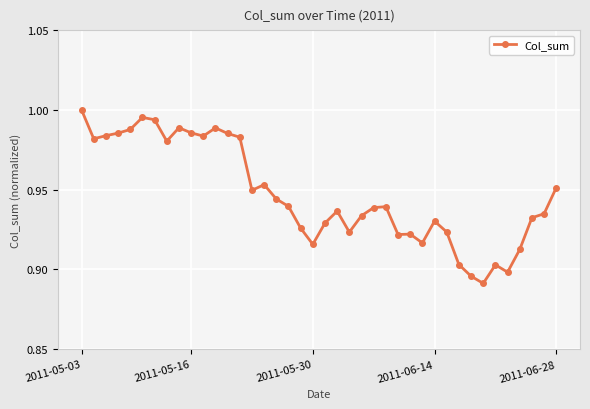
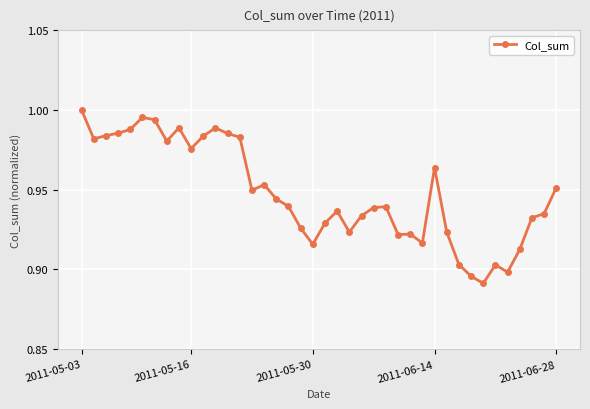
2011-05-16: 0.986 -> 0.976
2011-06-14: 0.930 -> 0.964
